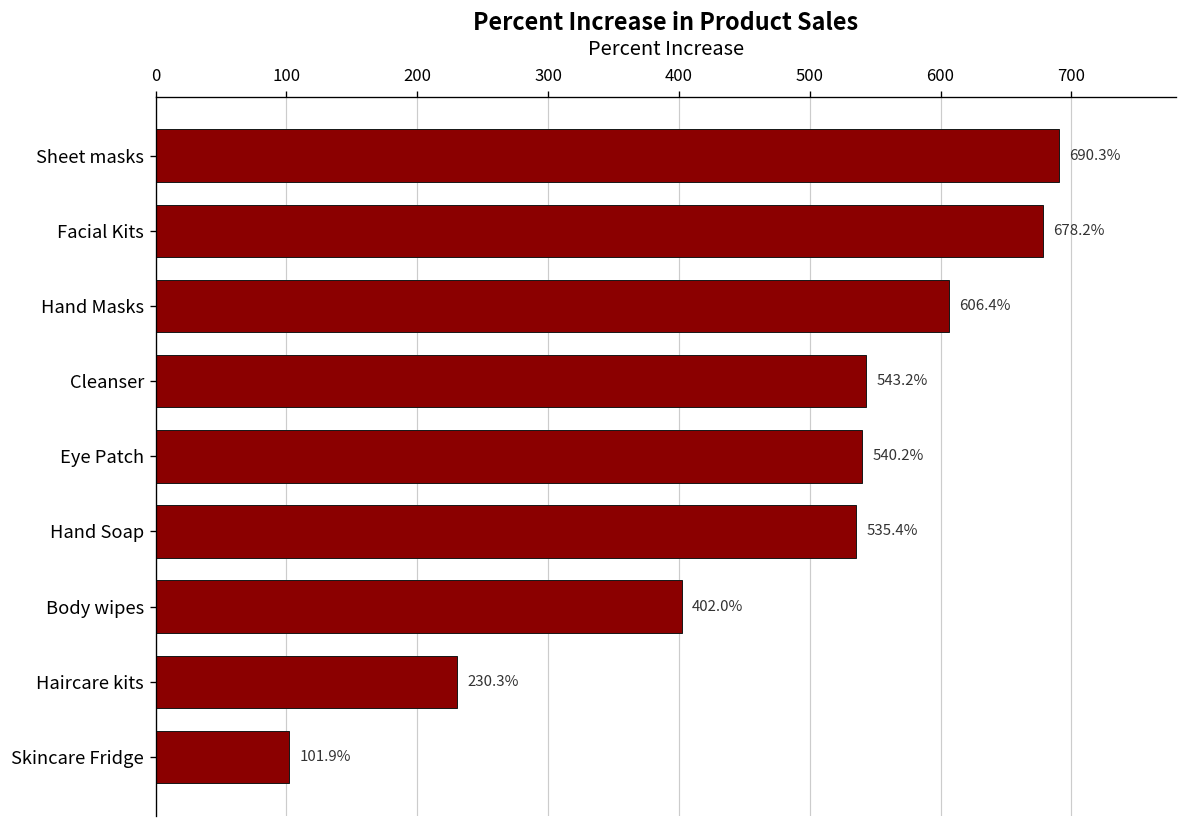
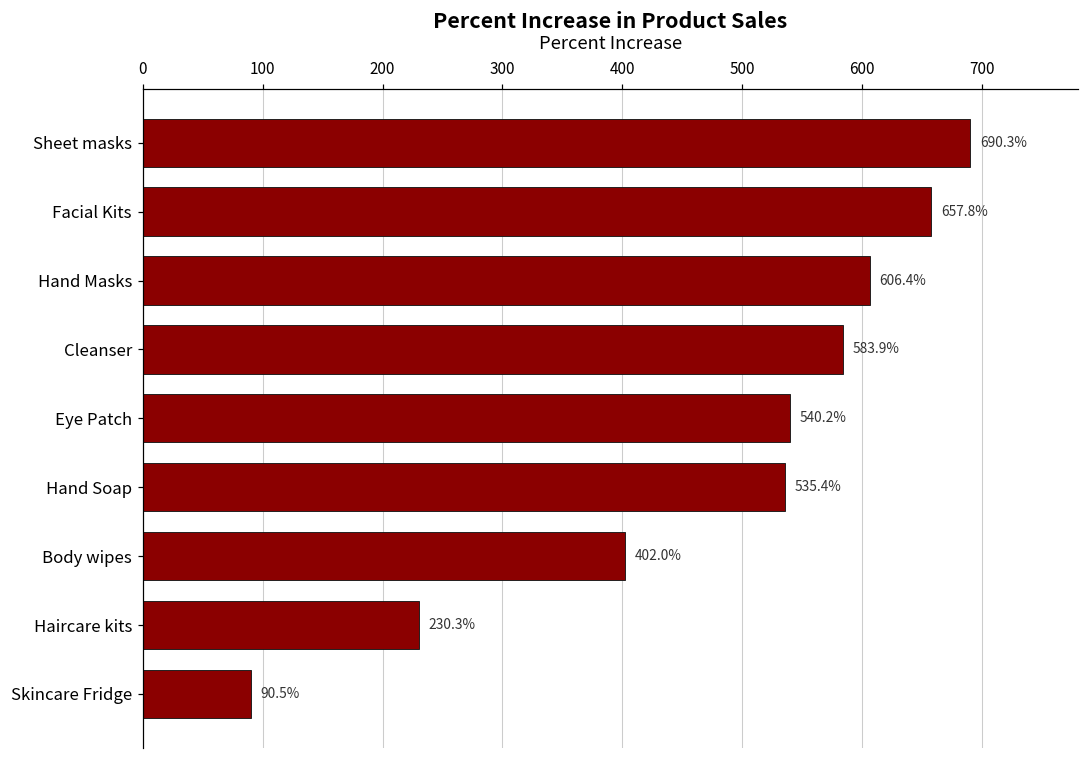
Facial Kits: 678.2% -> 657.8%
Cleanser: 543.2% -> 583.9%
Skincare Fridge: 101.9% -> 90.5%
